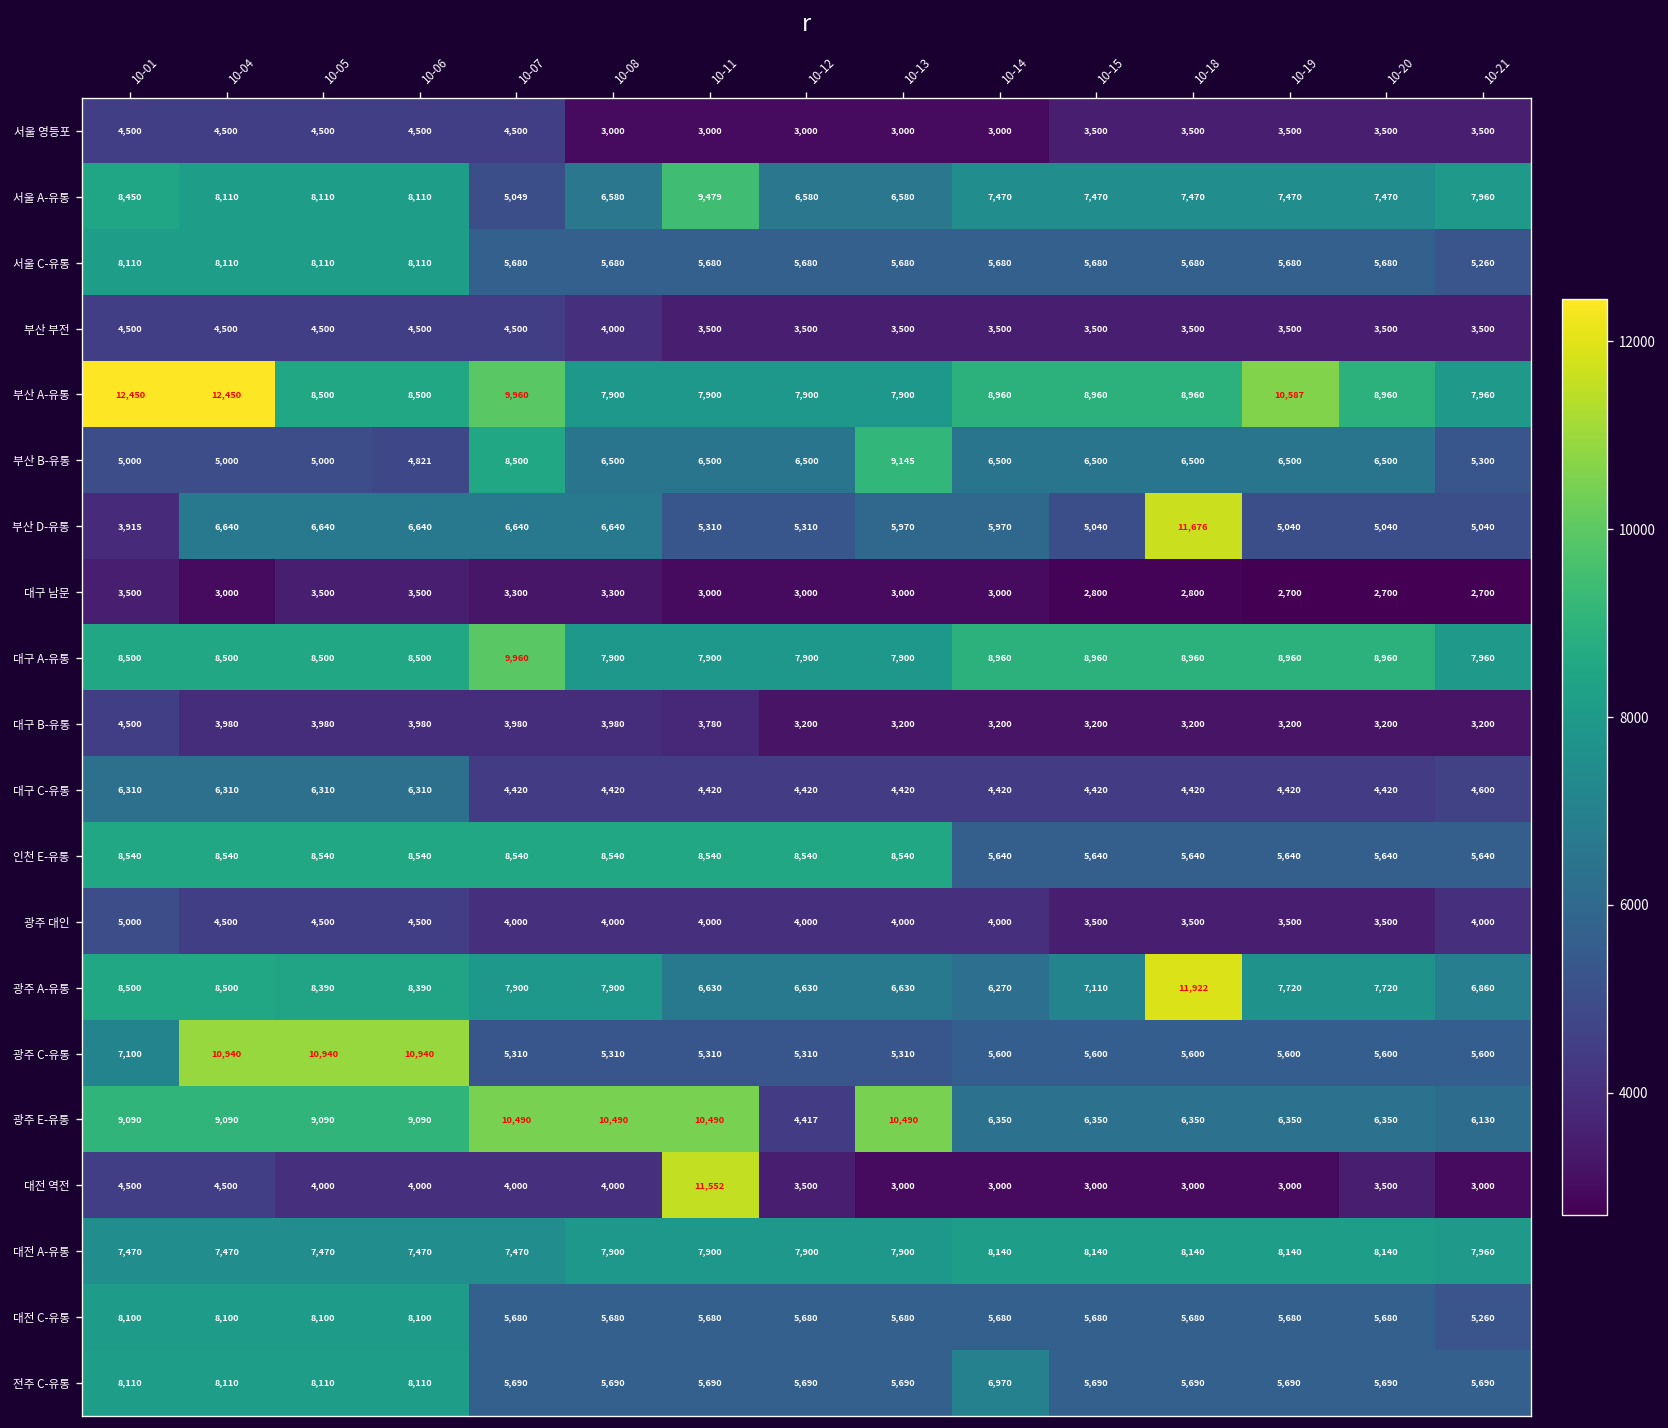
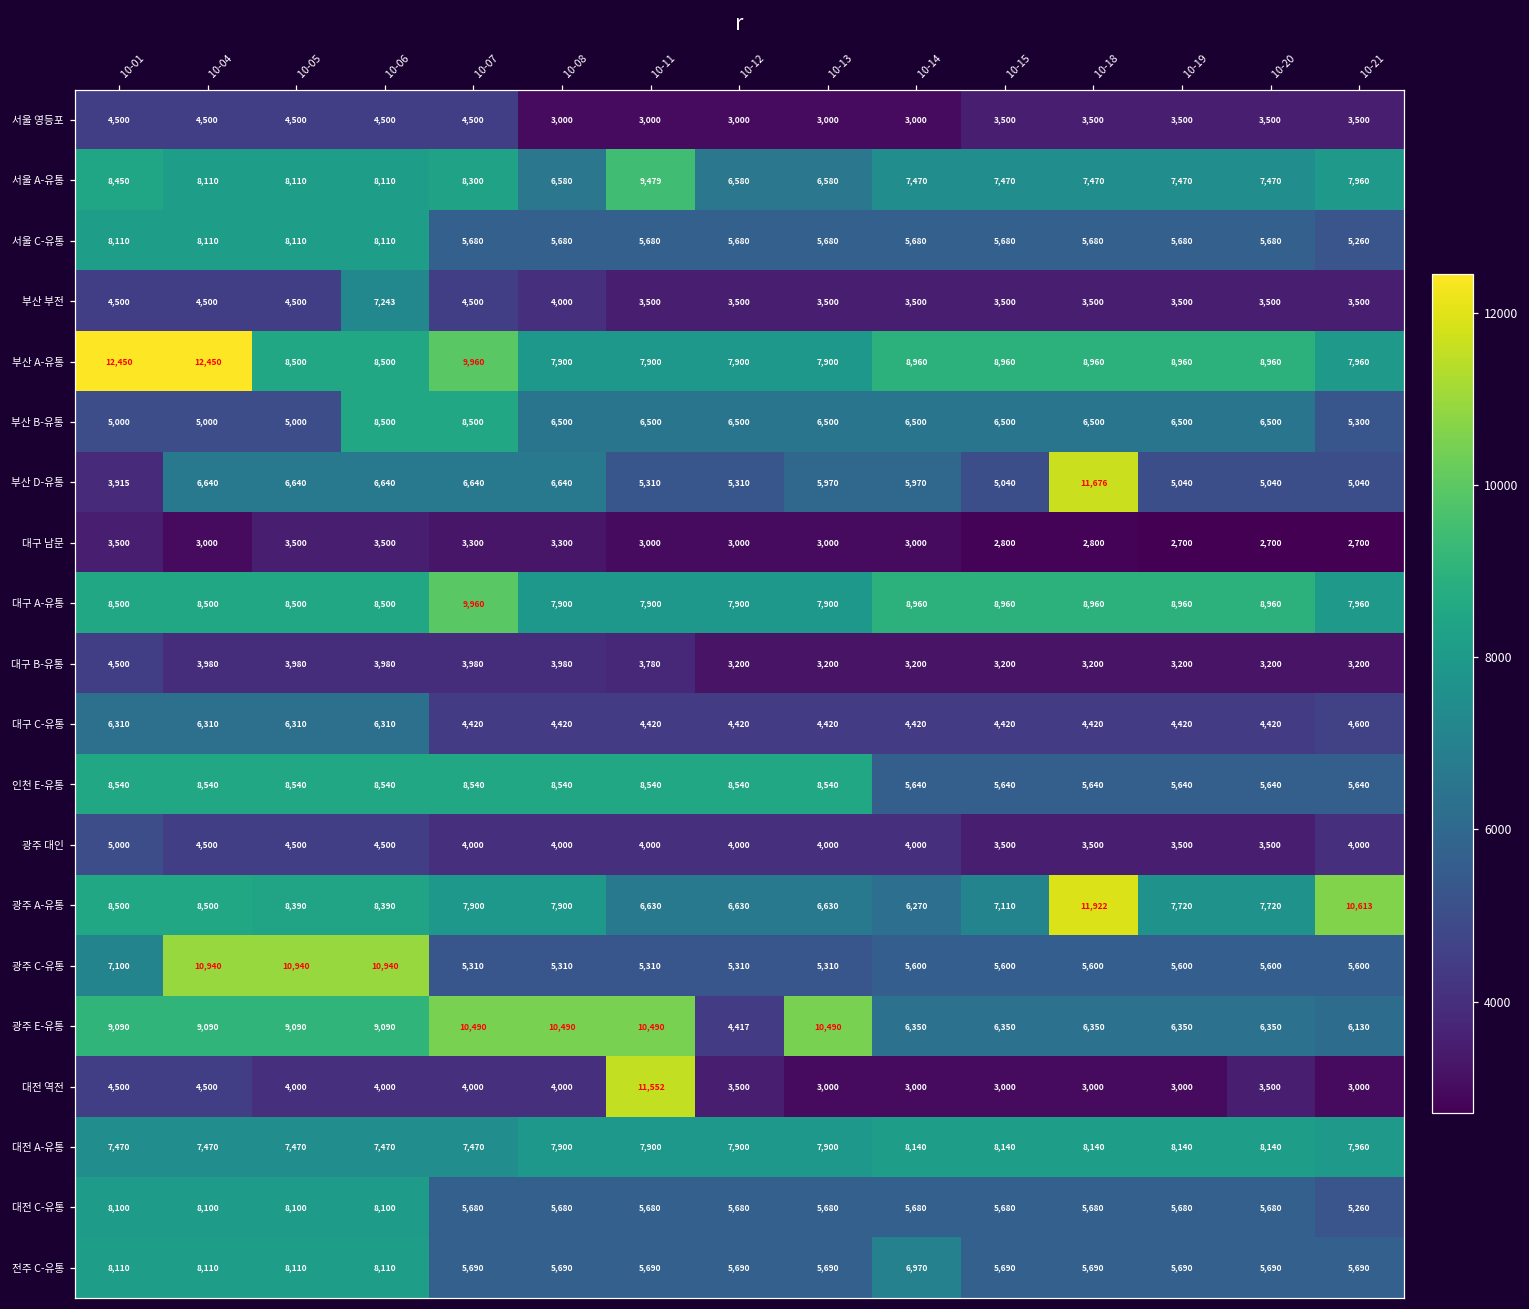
서울 A-유통, 10-07: 5,049 -> 8,300
부산 부전, 10-06: 4,500 -> 7,243
부산 A-유통, 10-19: 10,587 -> 8,960
부산 B-유통, 10-06: 4,821 -> 8,500
부산 B-유통, 10-13: 9,145 -> 6,500
광주 A-유통, 10-21: 6,860 -> 10,613
